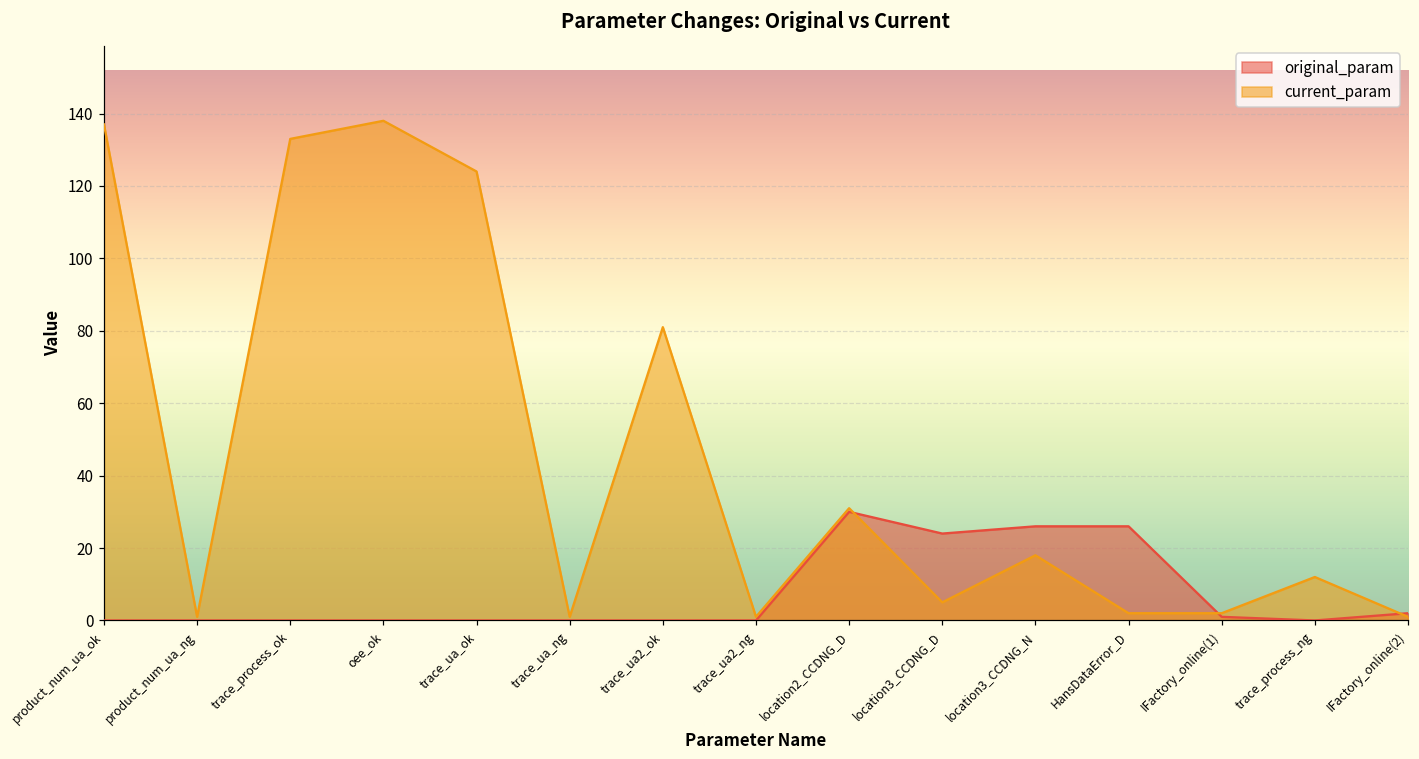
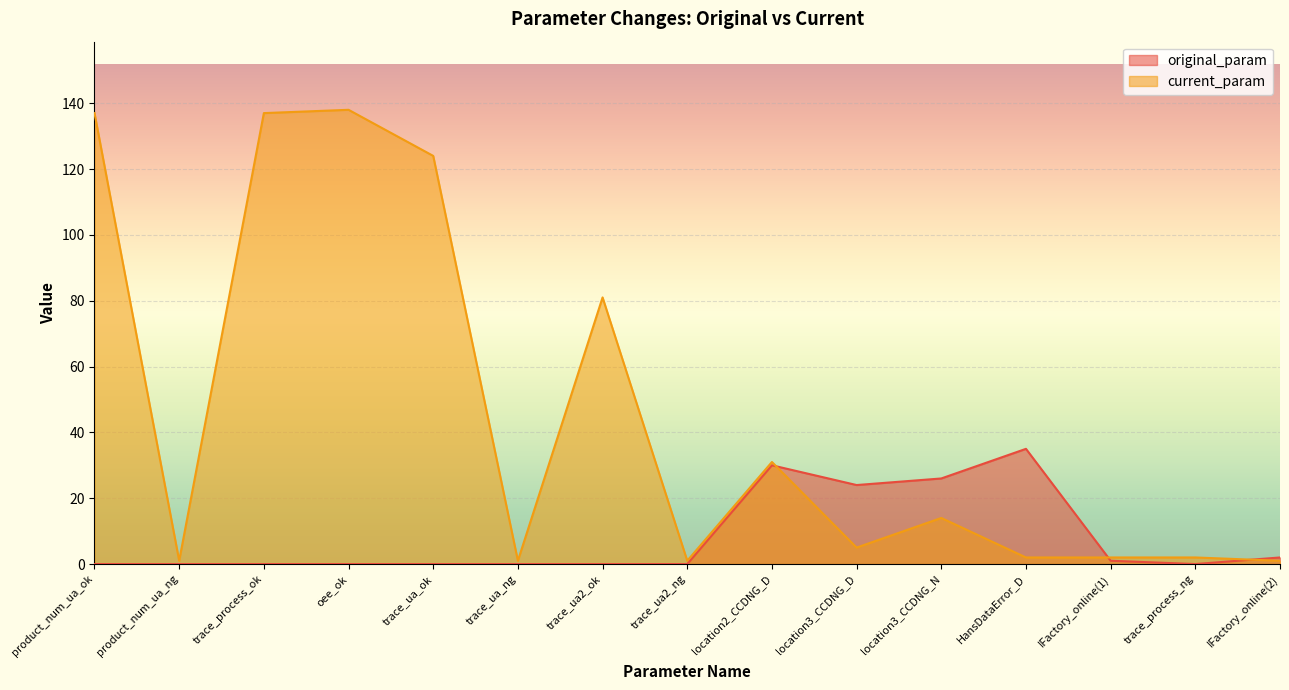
current_param, trace_process_ok: 133 -> 137
current_param, location3_CCDNG_N: 18 -> 14
original_param, HansDataError_D: 26 -> 35
current_param, trace_process_ng: 12 -> 2
